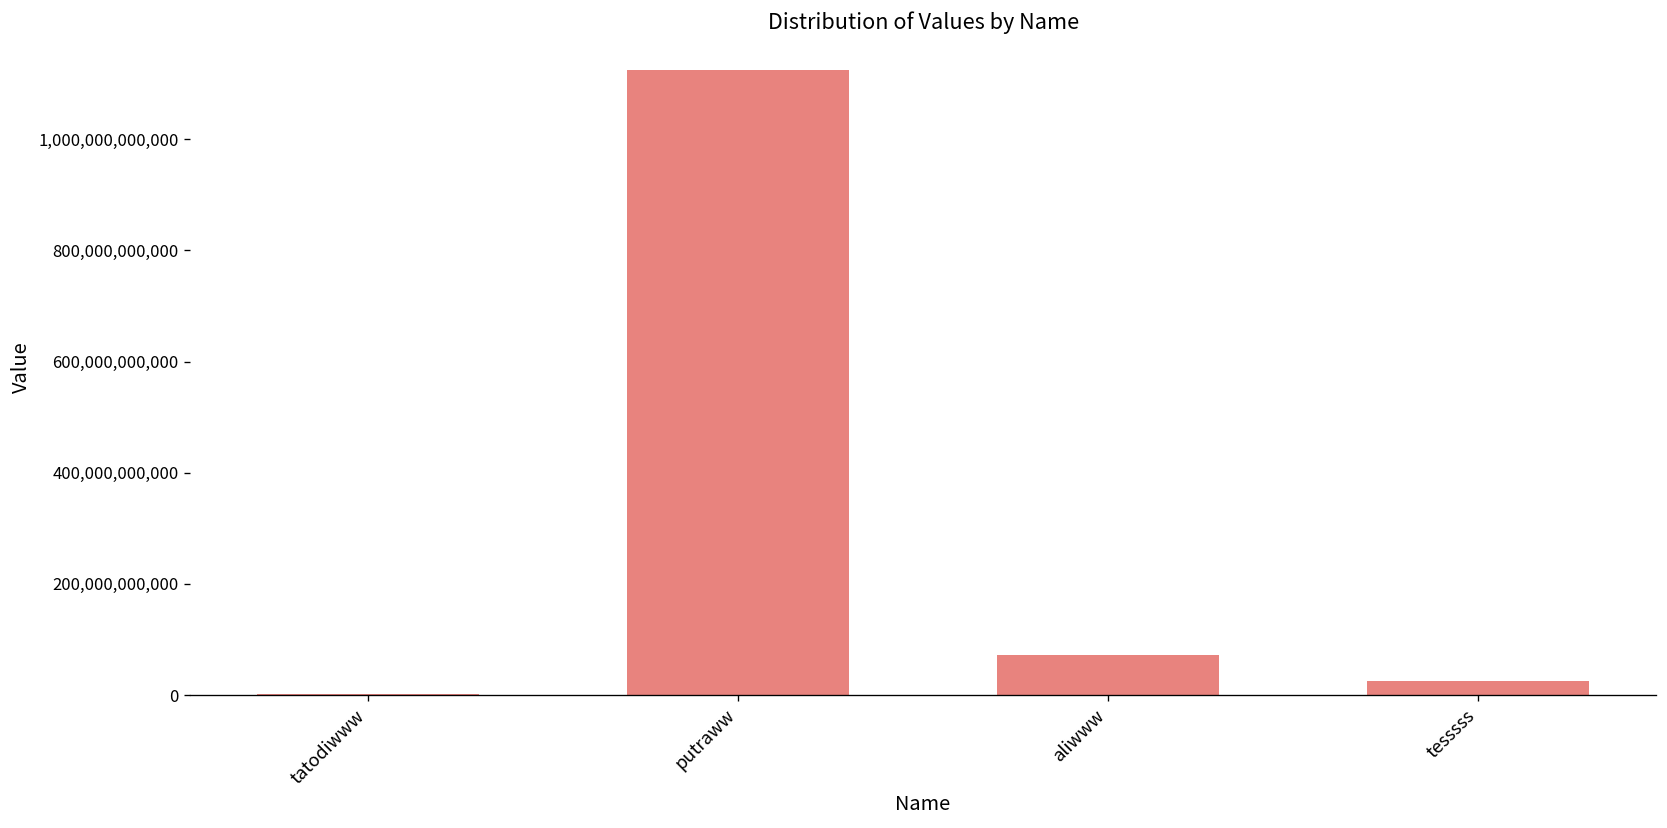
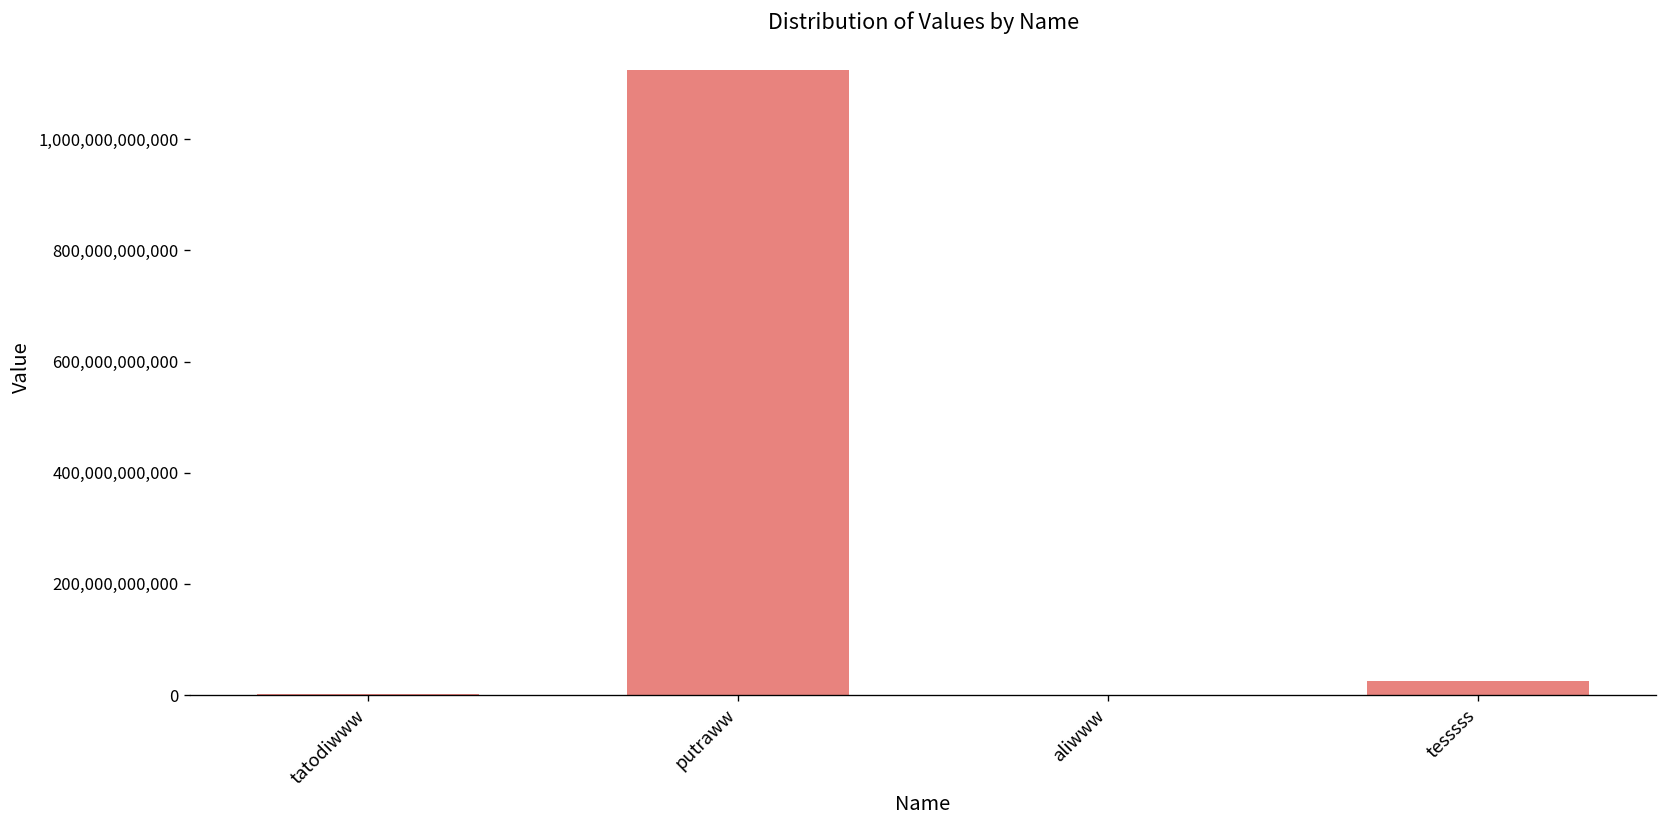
aliwww: 70,000,000,000 -> 0
